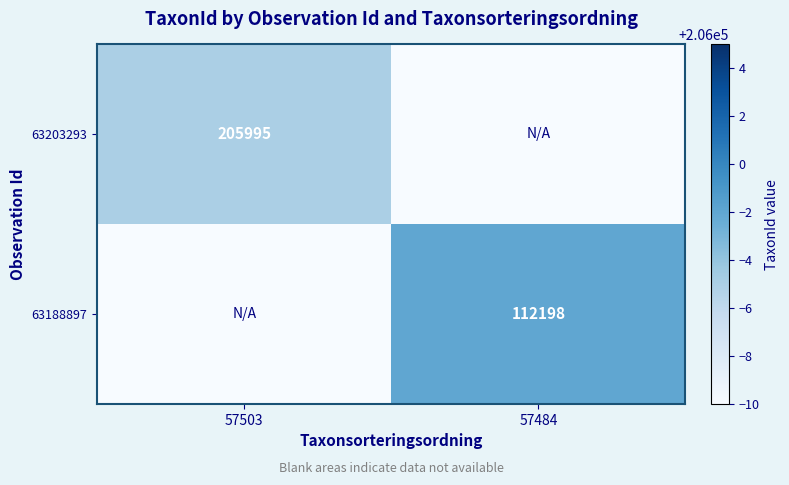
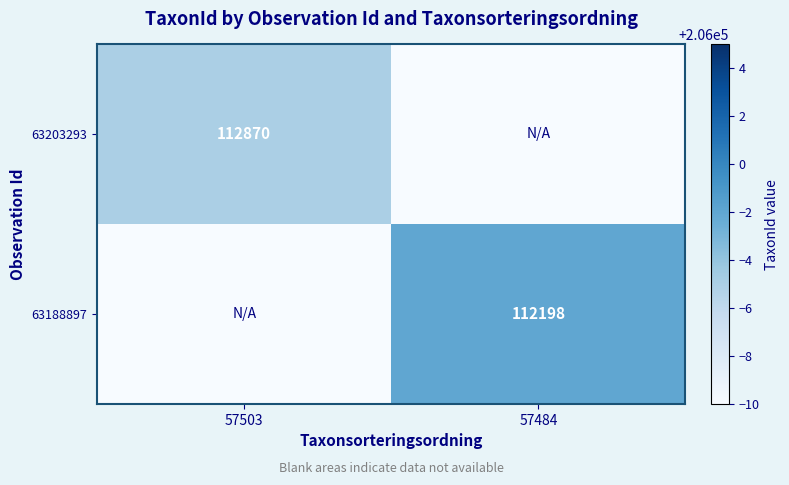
63203293, 57503: 205995 -> 112870
